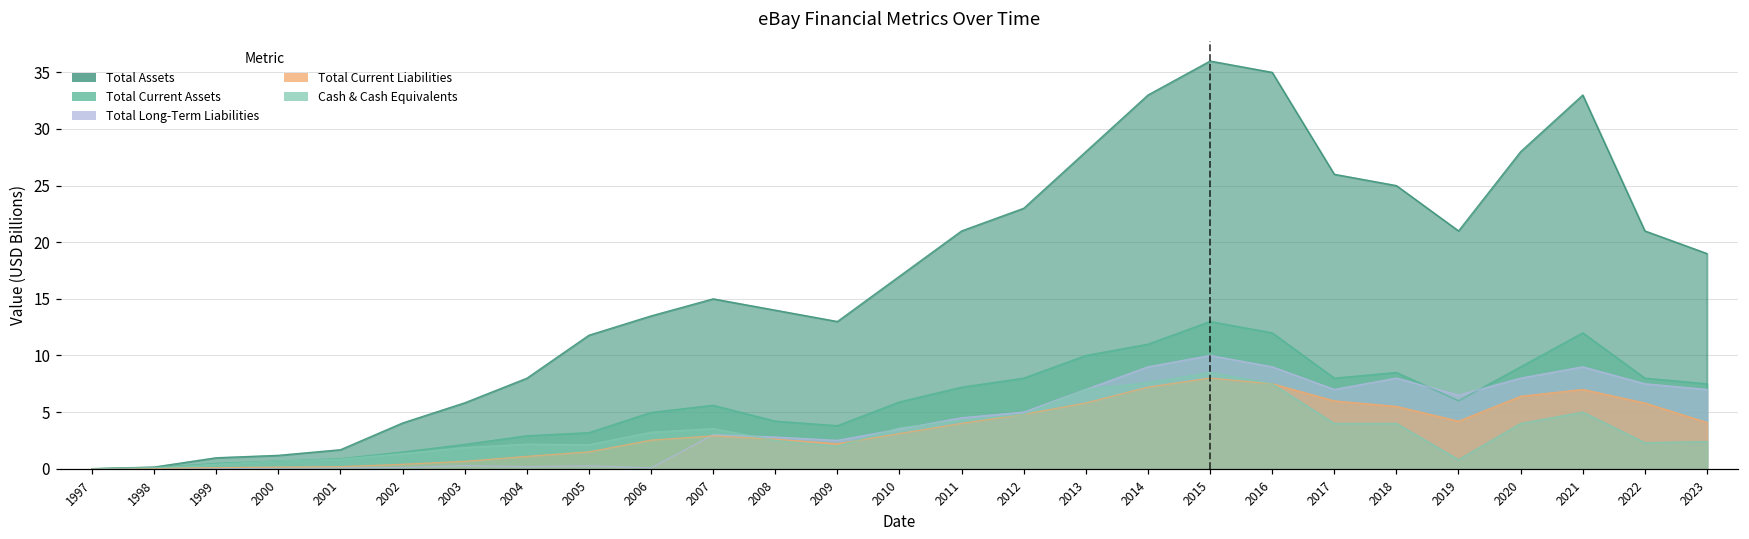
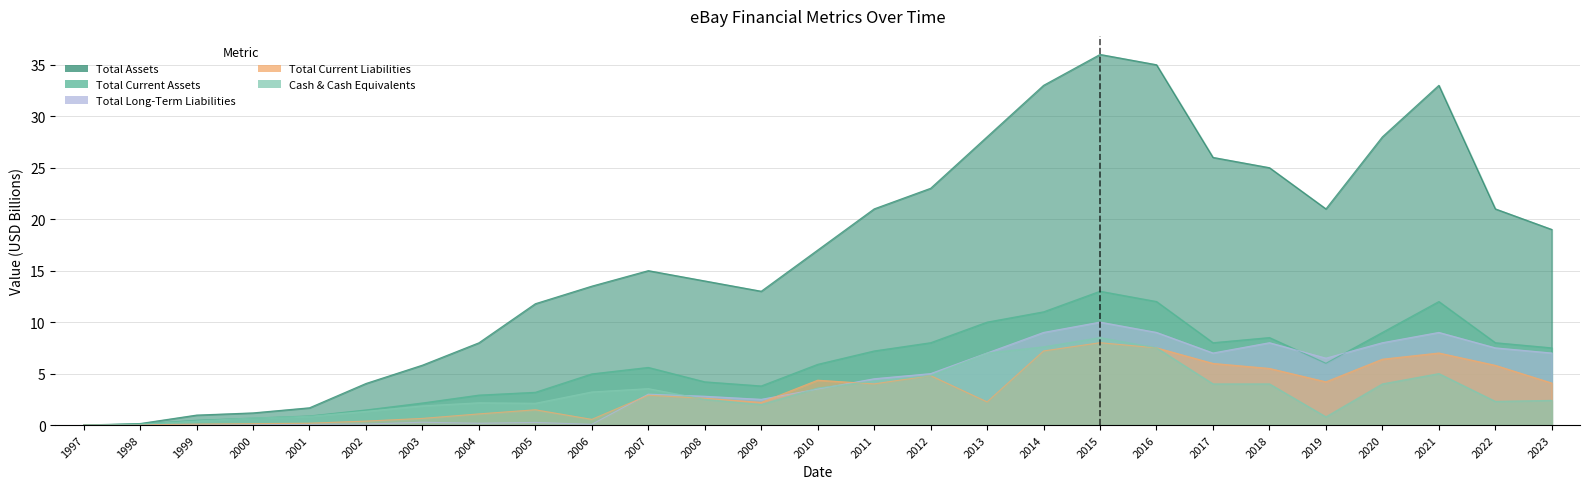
Total Current Liabilities, 2006: 2.5 -> 0.6
Total Current Liabilities, 2010: 3.1 -> 4.4
Total Current Liabilities, 2013: 5.8 -> 2.2
